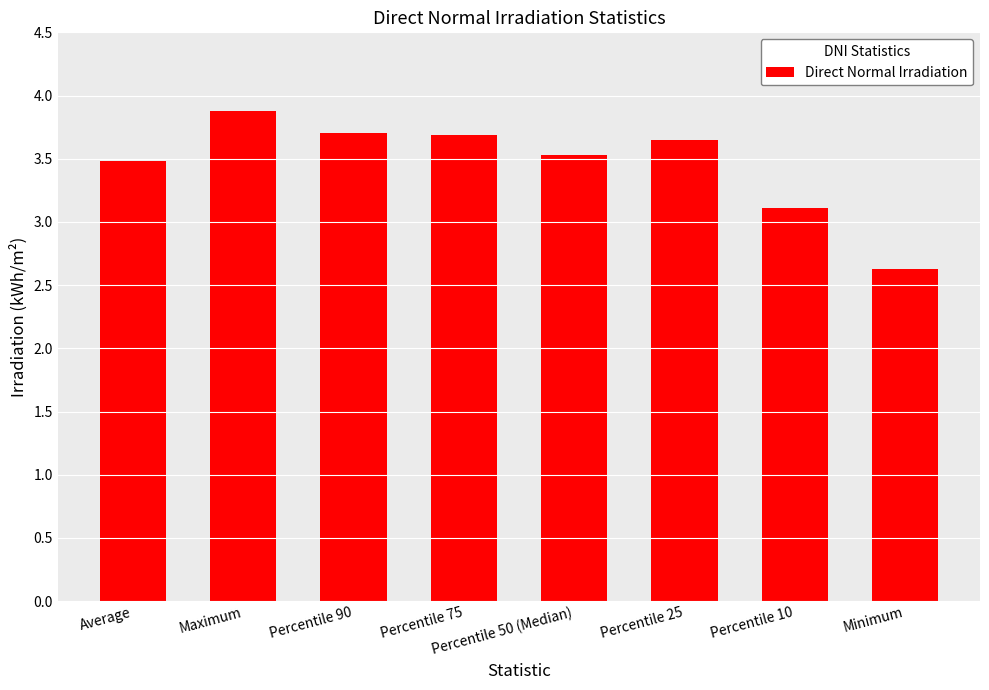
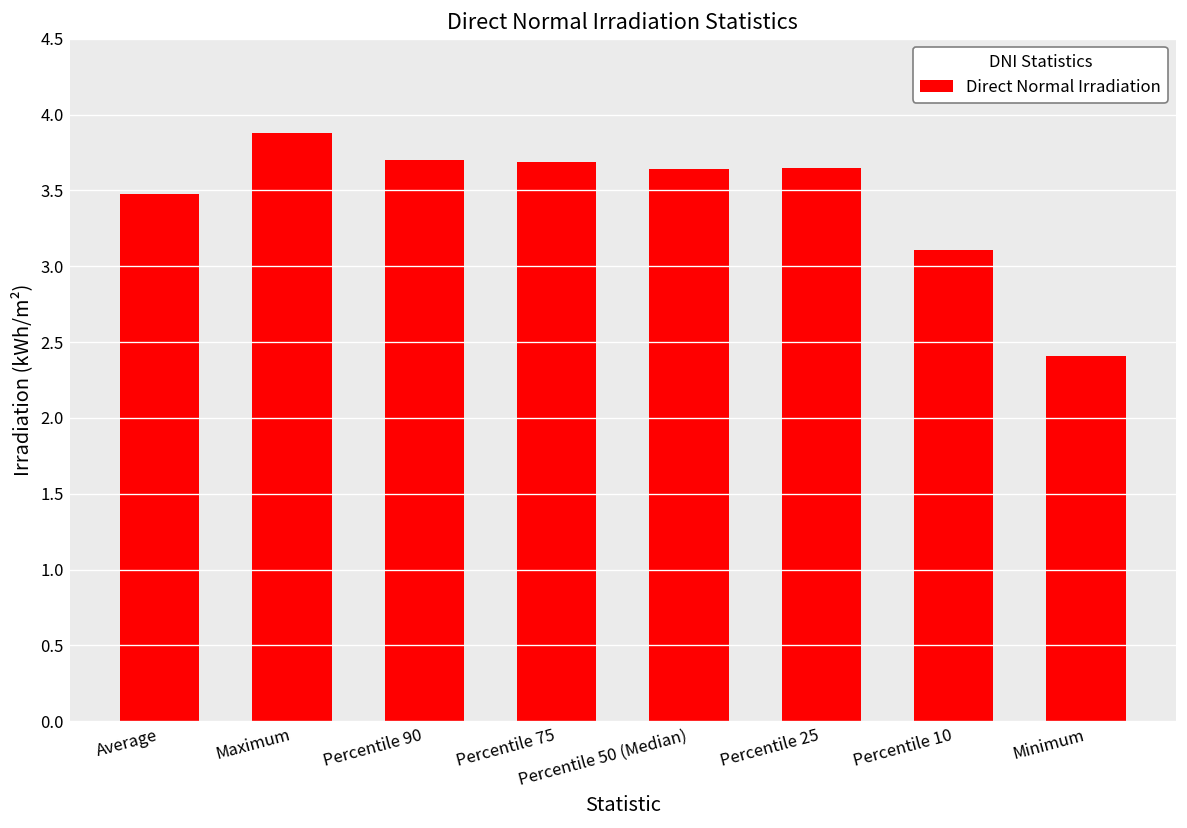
Percentile 50 (Median): 3.53 -> 3.64
Minimum: 2.63 -> 2.41
